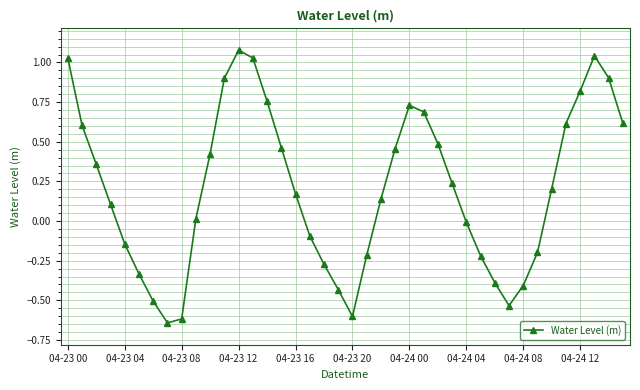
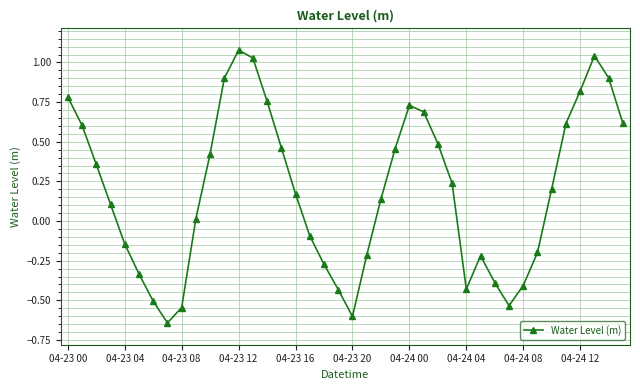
04-23 00: 1.03 -> 0.78
04-23 08: -0.62 -> -0.55
04-24 04: -0.01 -> -0.43
